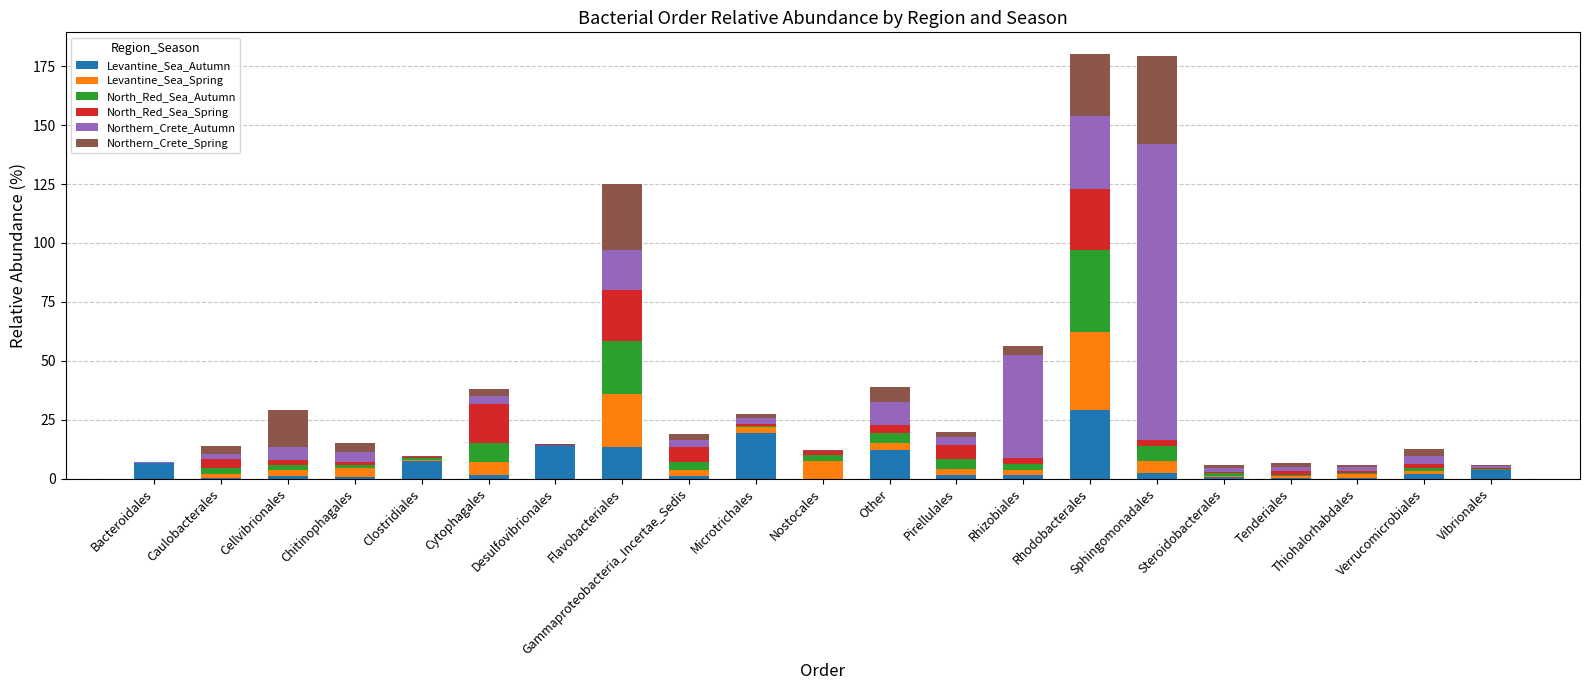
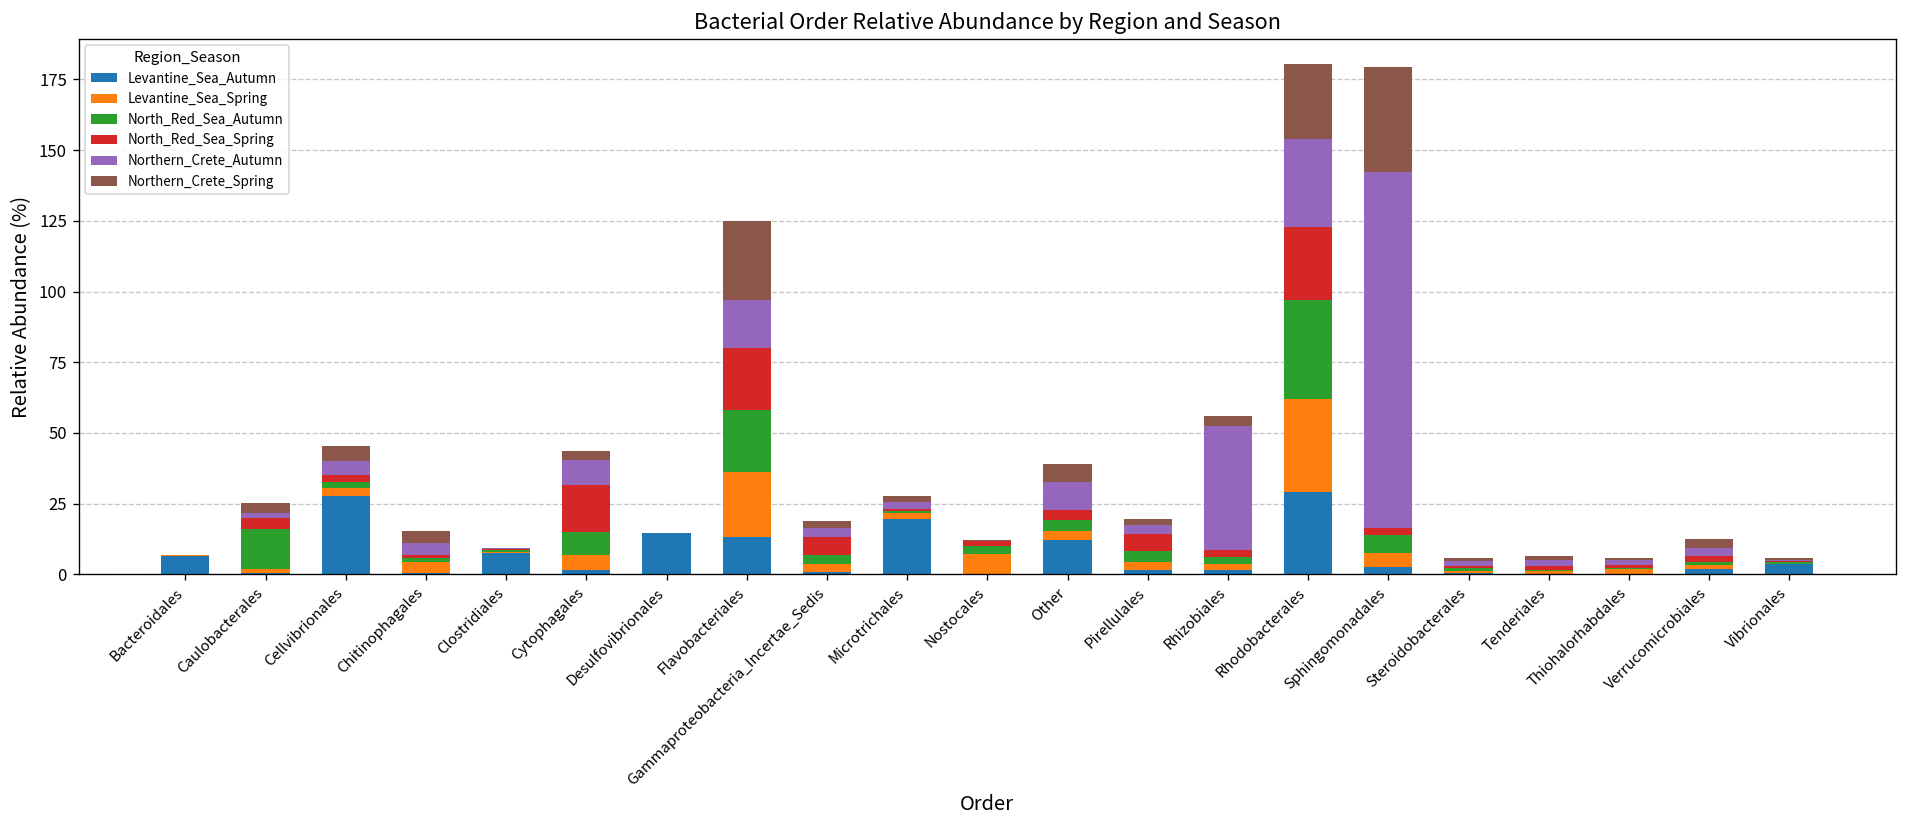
North_Red_Sea_Autumn, Caulobacterales: 3 -> 14
Levantine_Sea_Autumn, Cellvibrionales: 1 -> 28
Northern_Crete_Spring, Cellvibrionales: 16 -> 5
Northern_Crete_Autumn, Cytophagales: 3 -> 9
